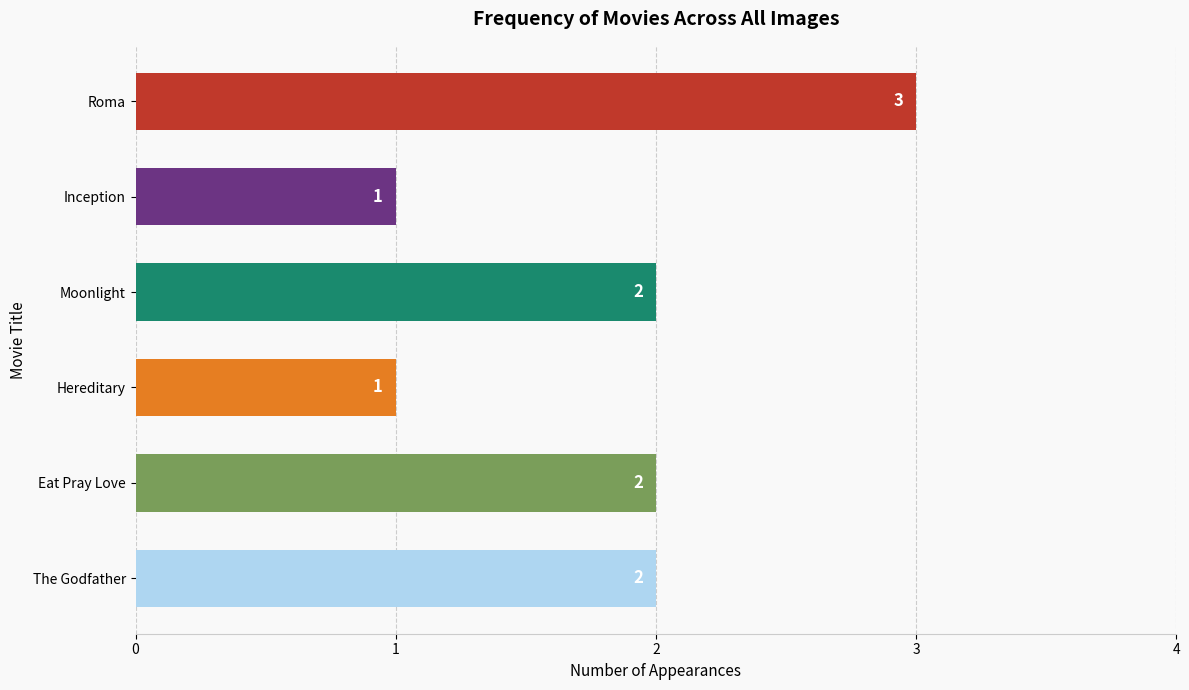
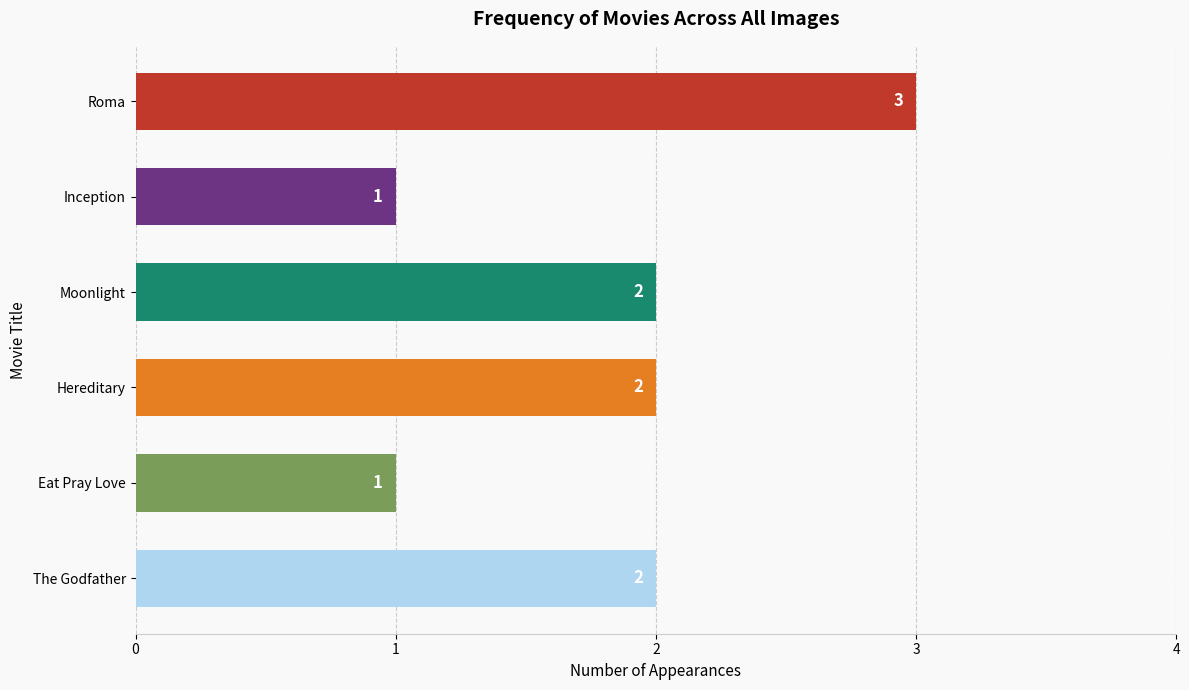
Hereditary: 1 -> 2
Eat Pray Love: 2 -> 1
